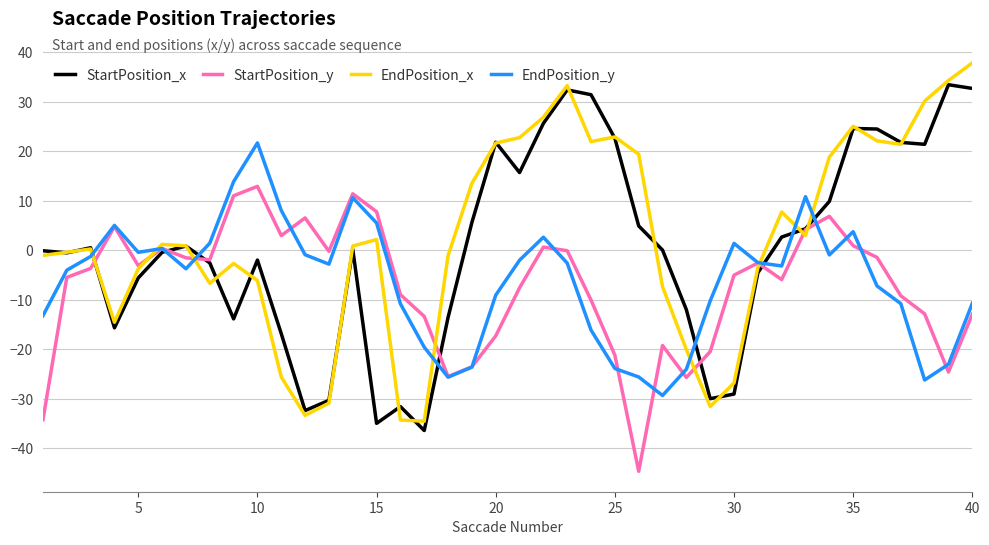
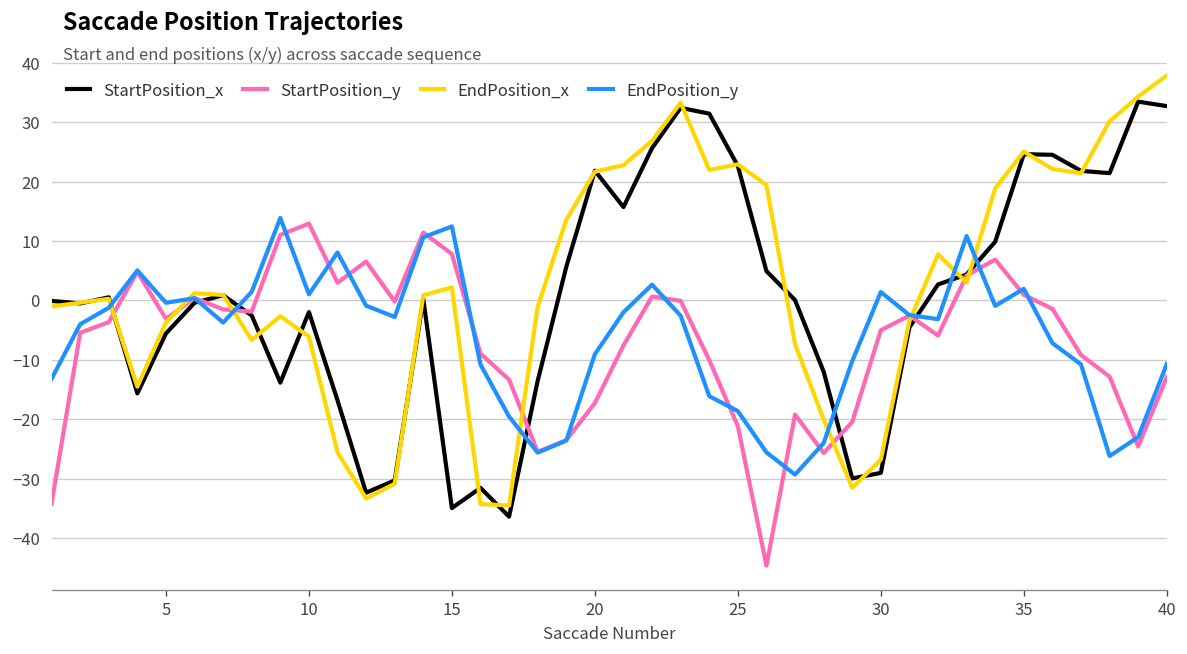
EndPosition_y, 10: 22 -> 1
EndPosition_y, 15: 6 -> 12
EndPosition_y, 25: -24 -> -19
EndPosition_y, 35: 4 -> 2
